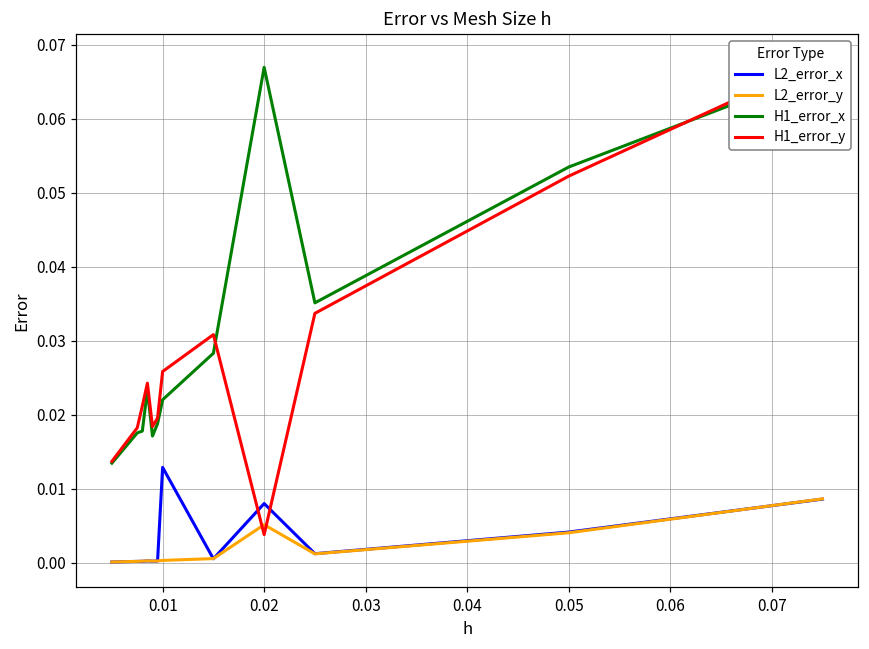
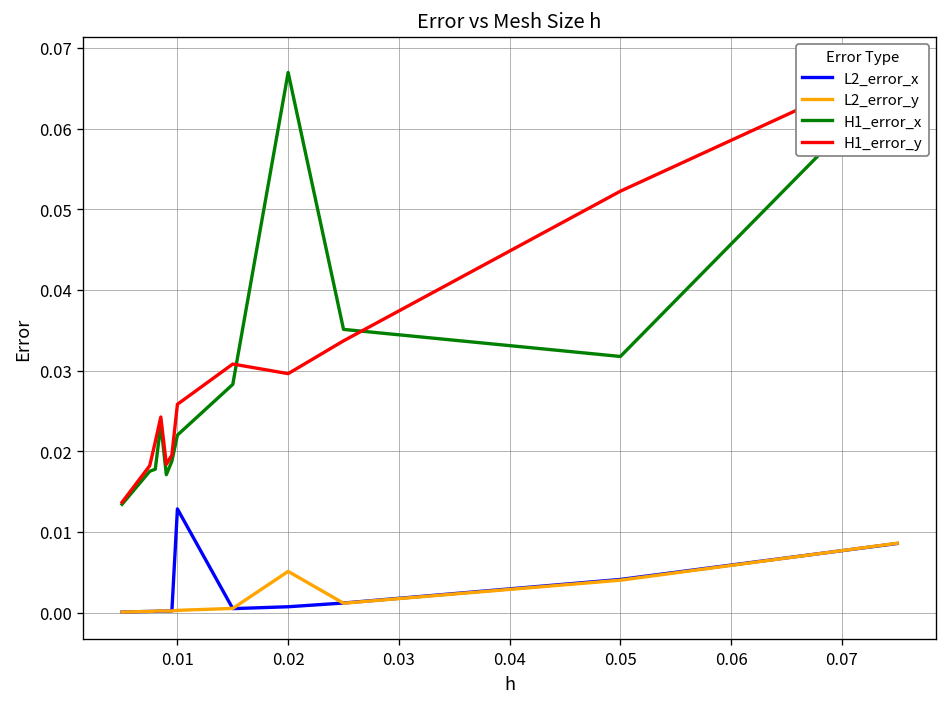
L2_error_x, 0.02: 0.008 -> 0.001
H1_error_y, 0.02: 0.004 -> 0.030
H1_error_x, 0.05: 0.053 -> 0.032
